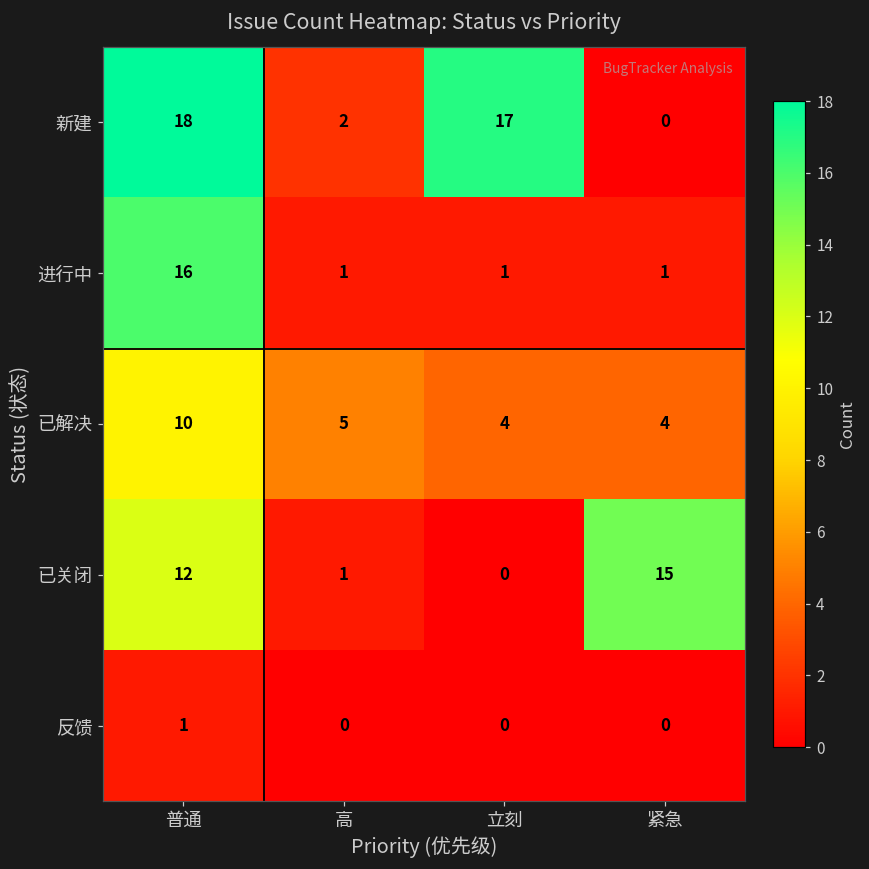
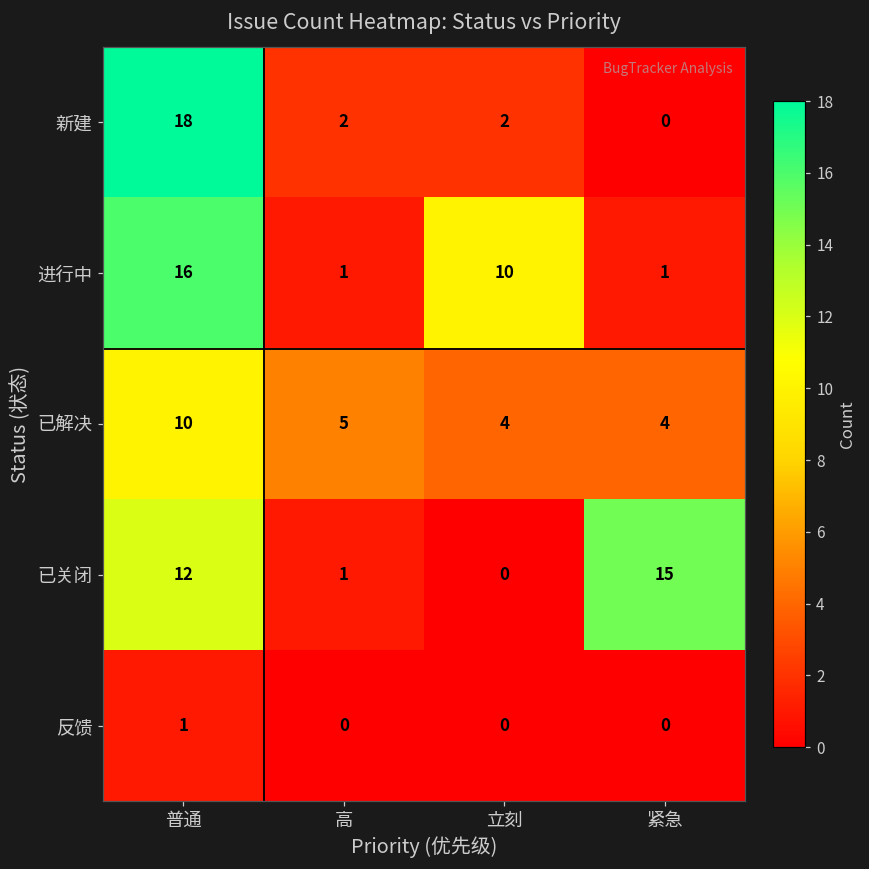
新建, 立刻: 17 -> 2
进行中, 立刻: 1 -> 10
